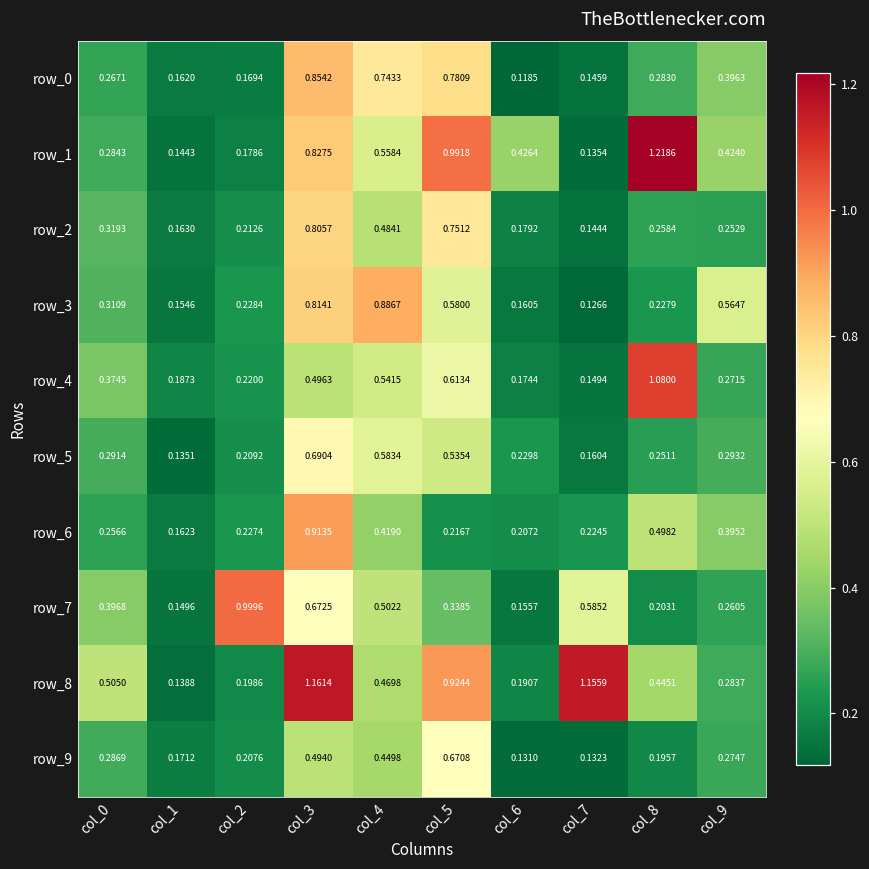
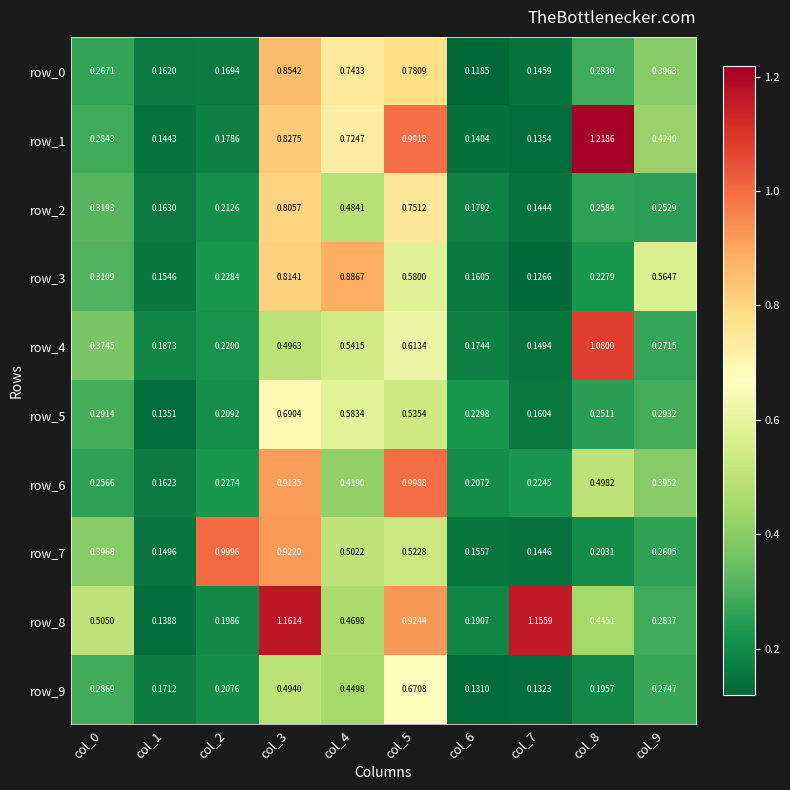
row_1, col_4: 0.5584 -> 0.7247
row_1, col_6: 0.4264 -> 0.1404
row_6, col_5: 0.2167 -> 0.9988
row_7, col_3: 0.6725 -> 0.9220
row_7, col_5: 0.3385 -> 0.5228
row_7, col_7: 0.5852 -> 0.1446
